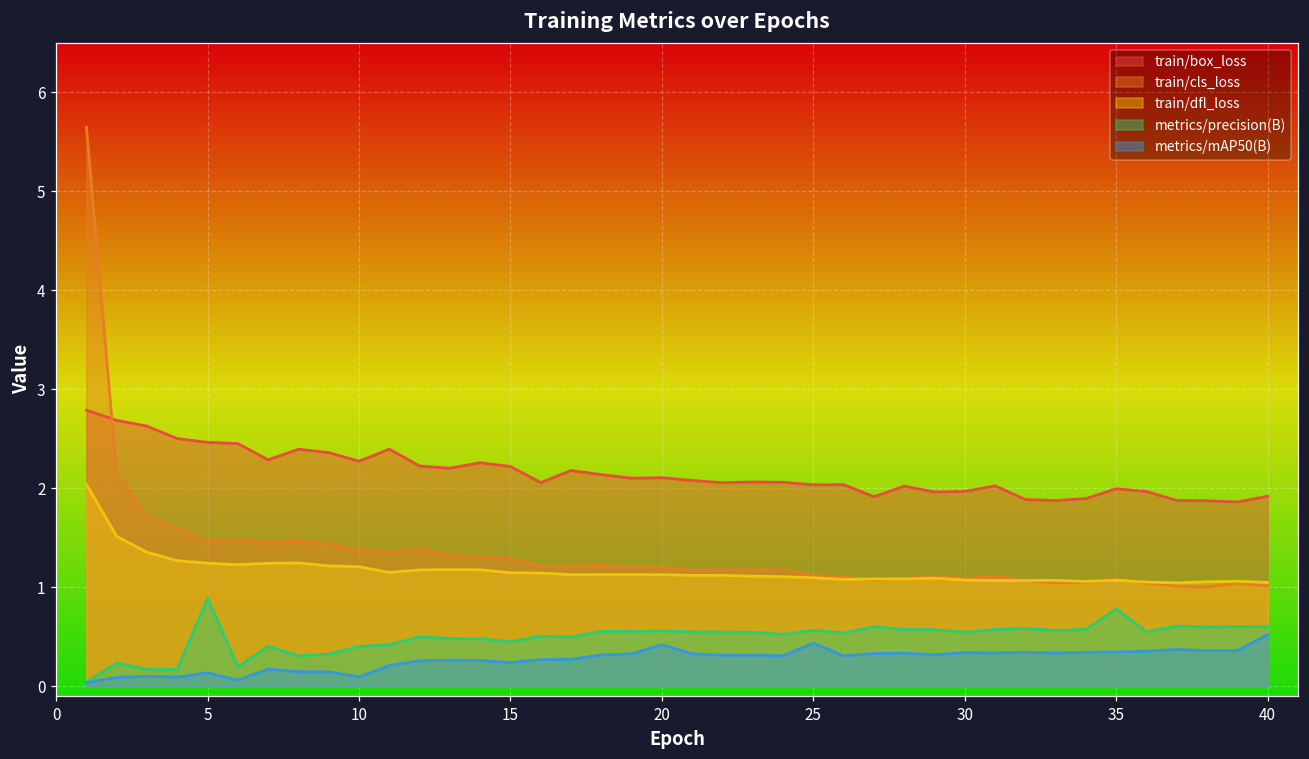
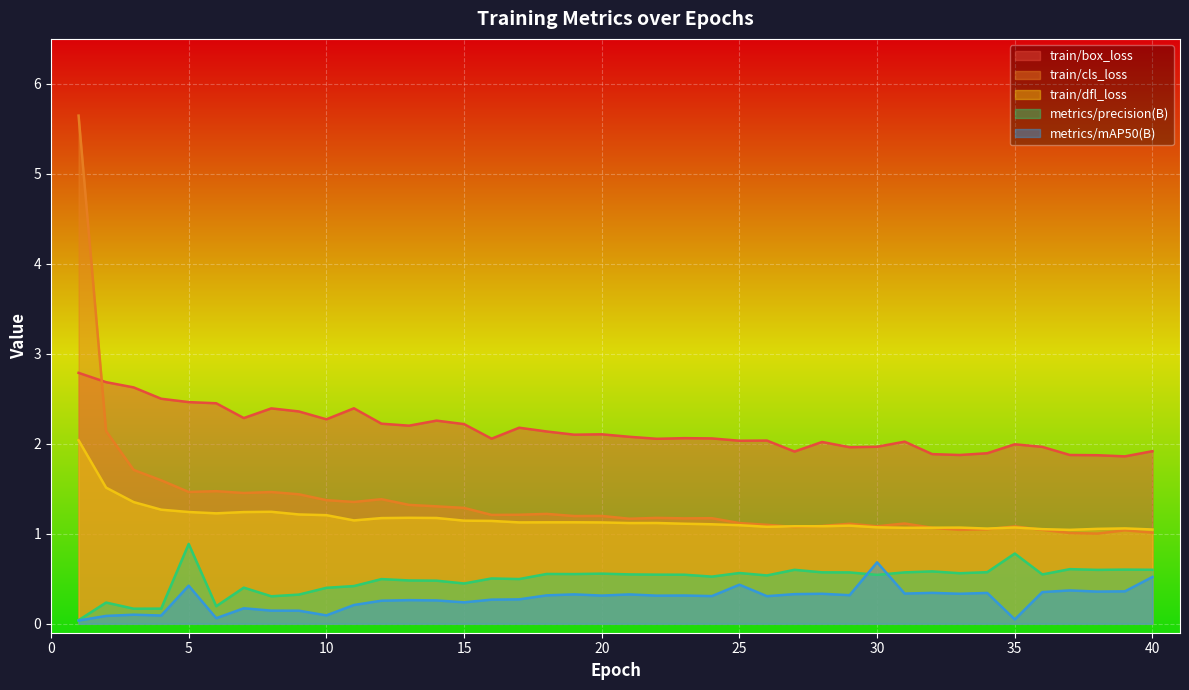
metrics/mAP50(B), 5: 0.1 -> 0.4
metrics/mAP50(B), 20: 0.4 -> 0.3
metrics/mAP50(B), 30: 0.3 -> 0.7
metrics/mAP50(B), 35: 0.3 -> 0.0
